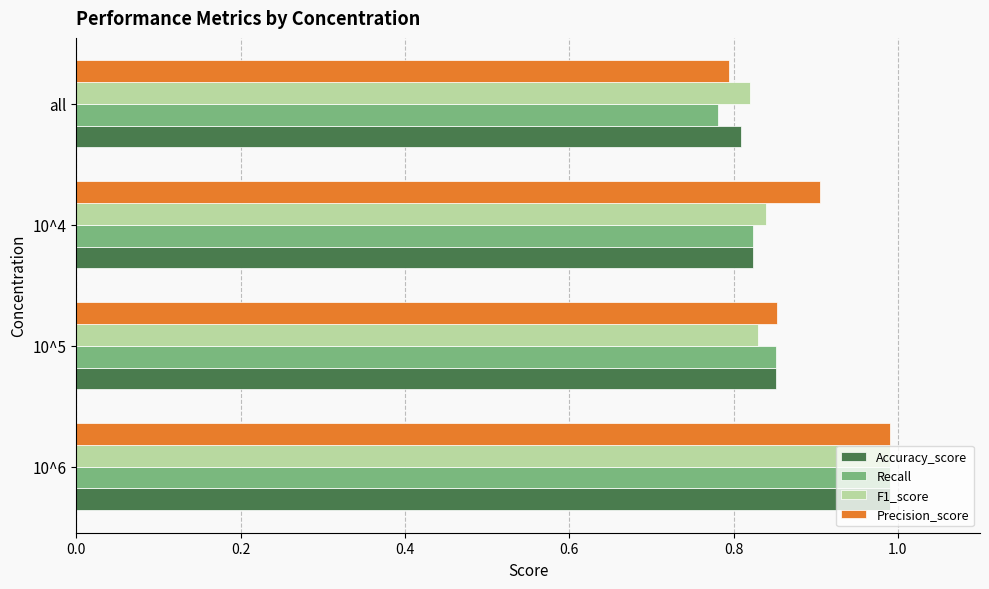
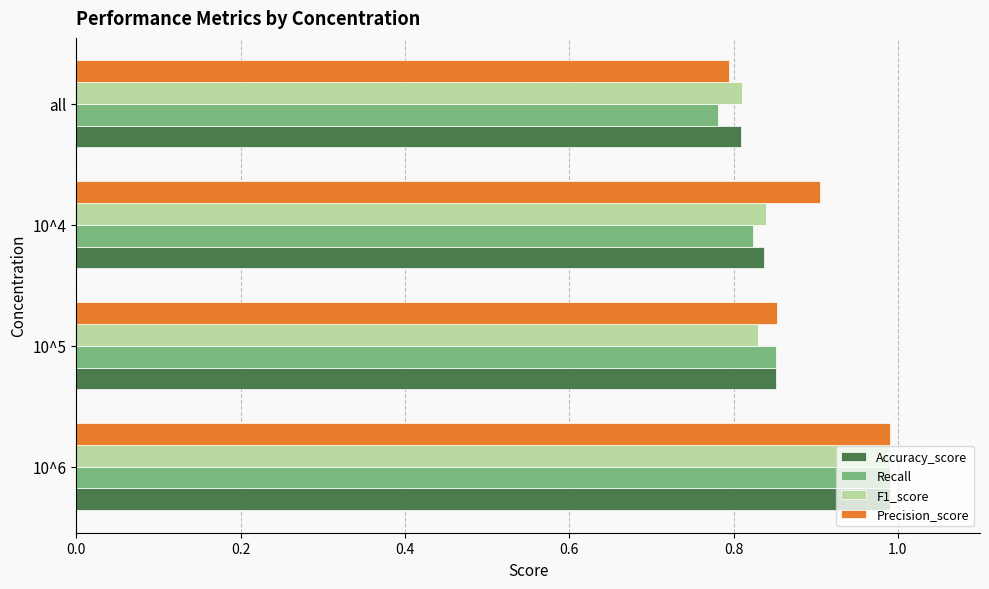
F1_score, all: 0.82 -> 0.81
Accuracy_score, 10^4: 0.82 -> 0.84
